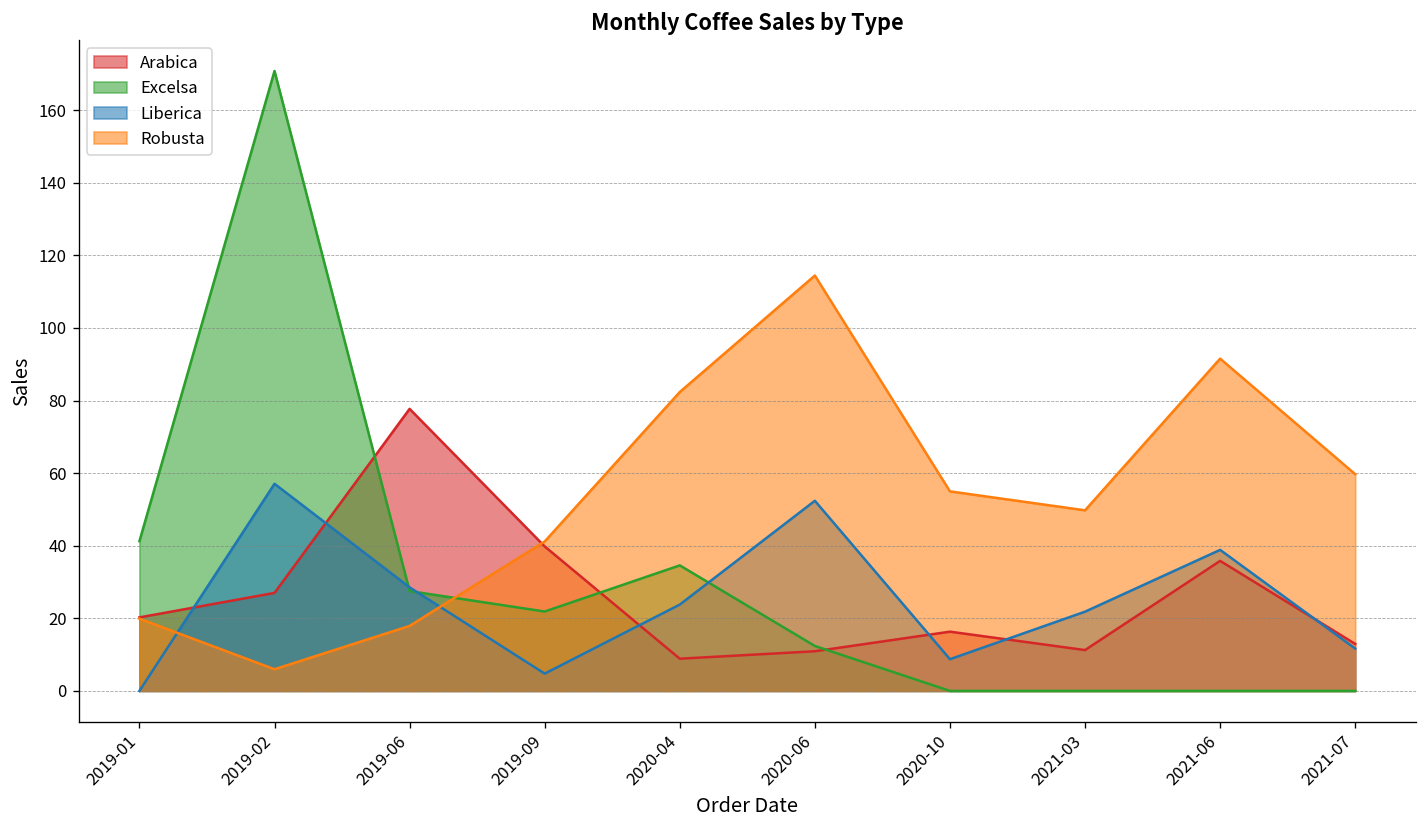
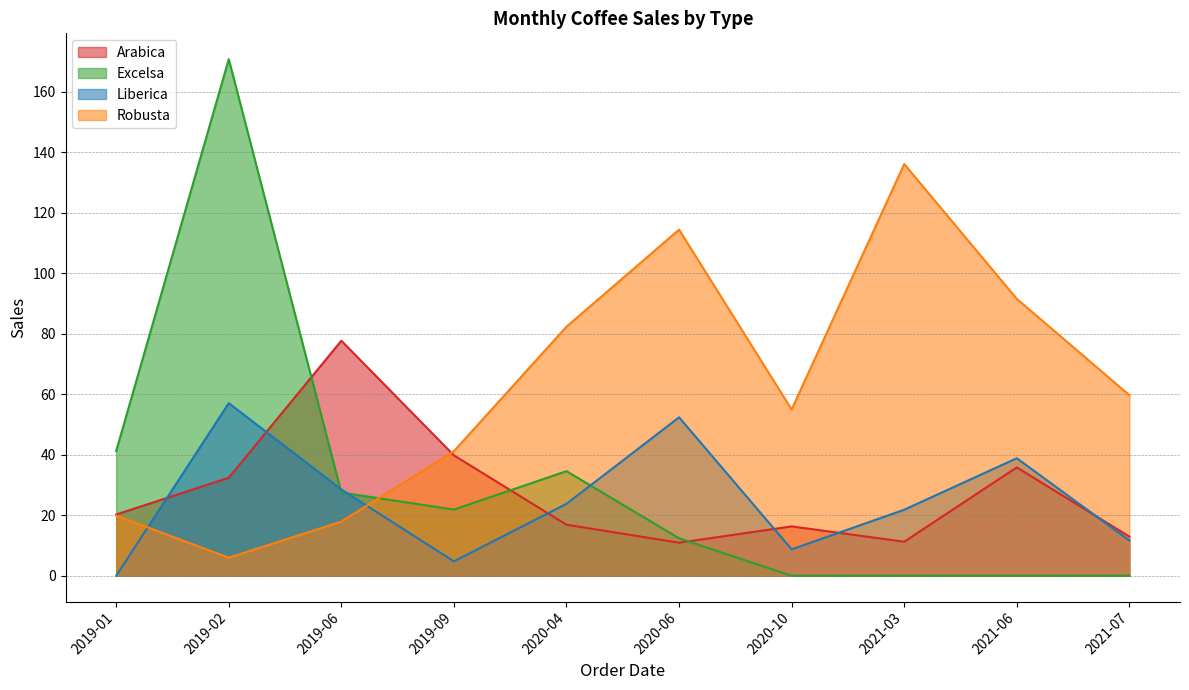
Arabica, 2019-02: 27 -> 32
Arabica, 2020-04: 9 -> 17
Robusta, 2021-03: 50 -> 136
